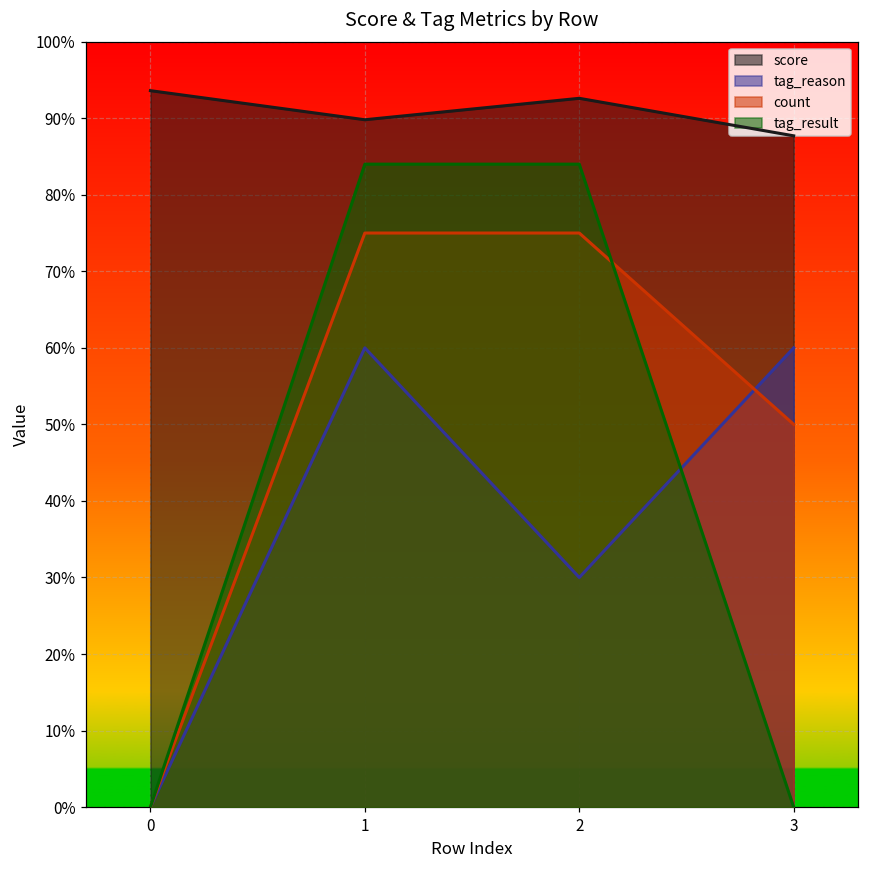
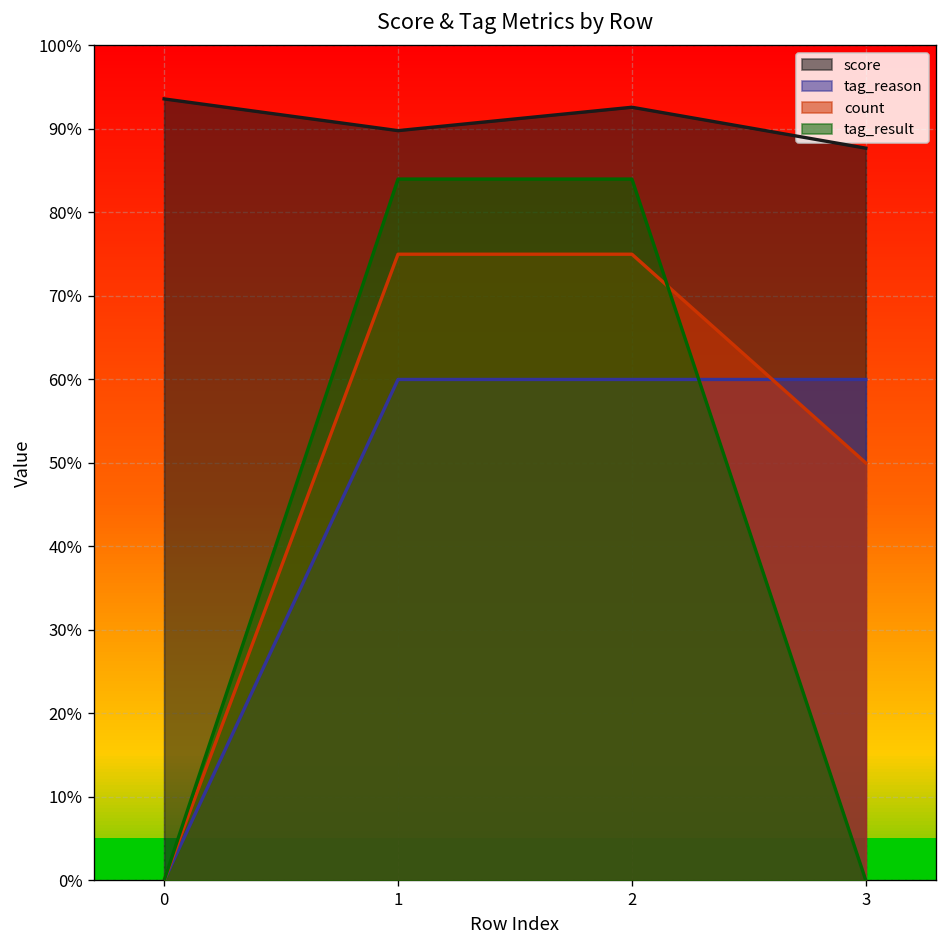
tag_reason, 2: 30% -> 60%
